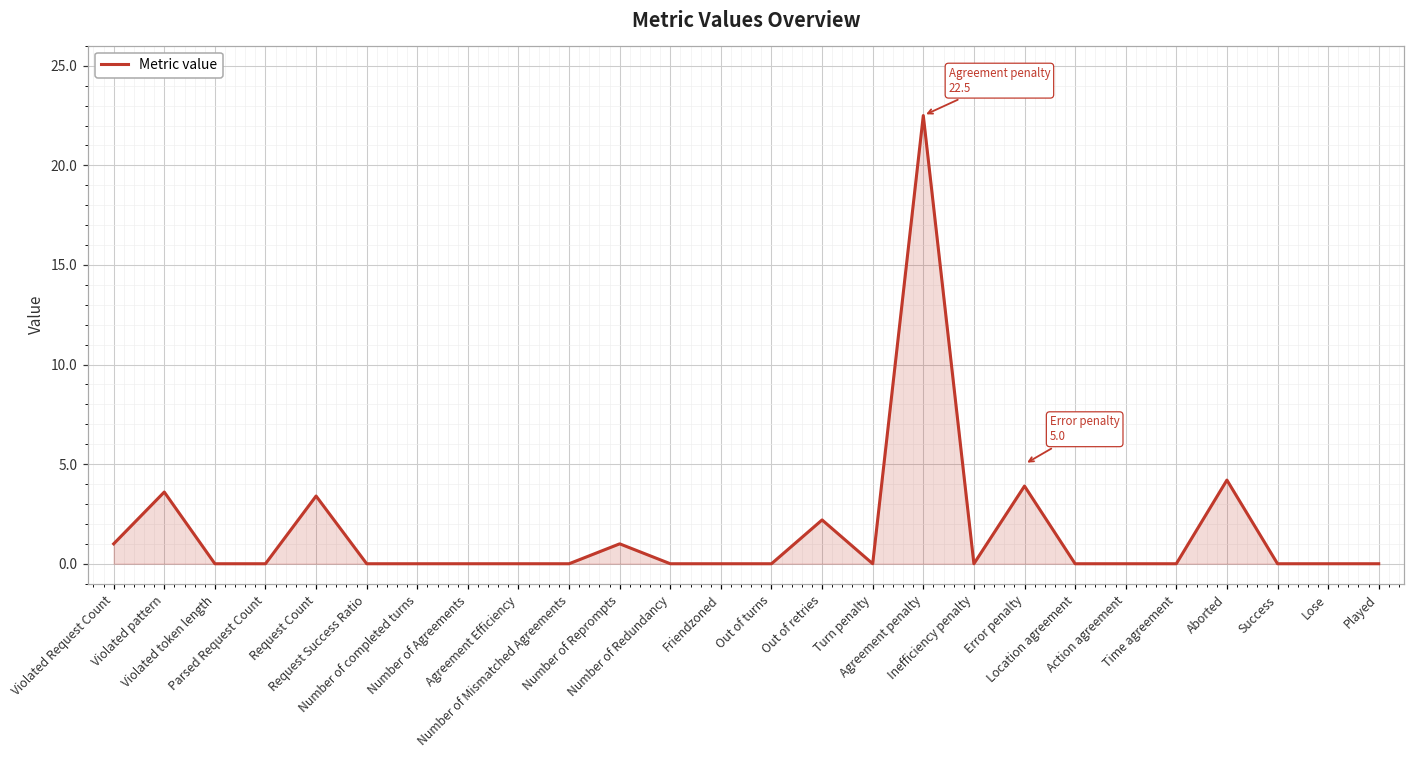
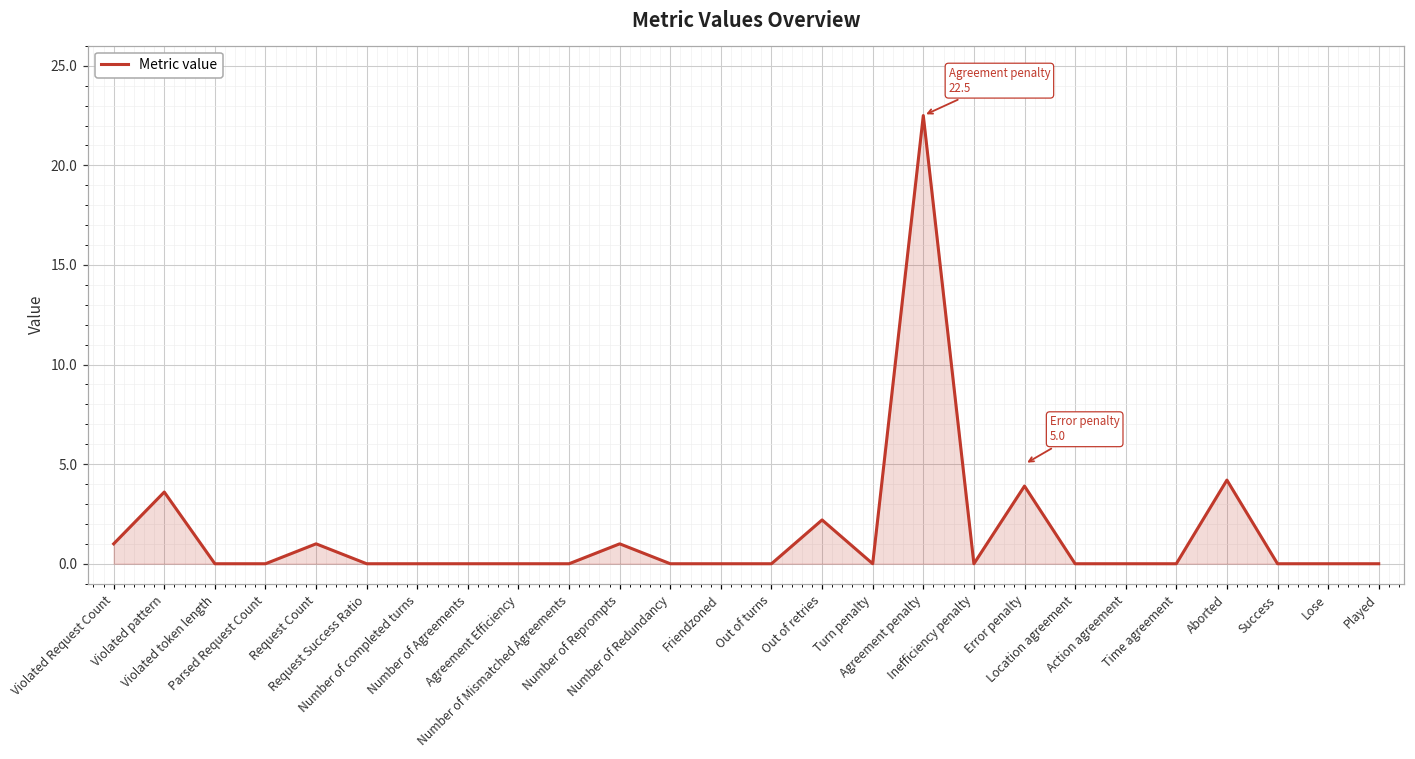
Request Count: 3.4 -> 1.0
